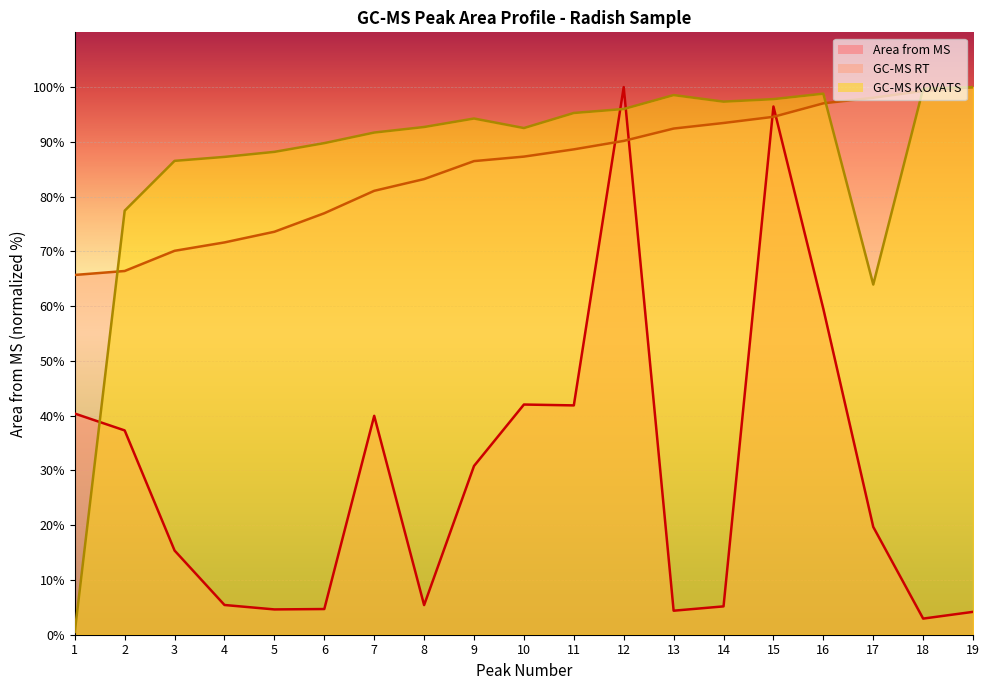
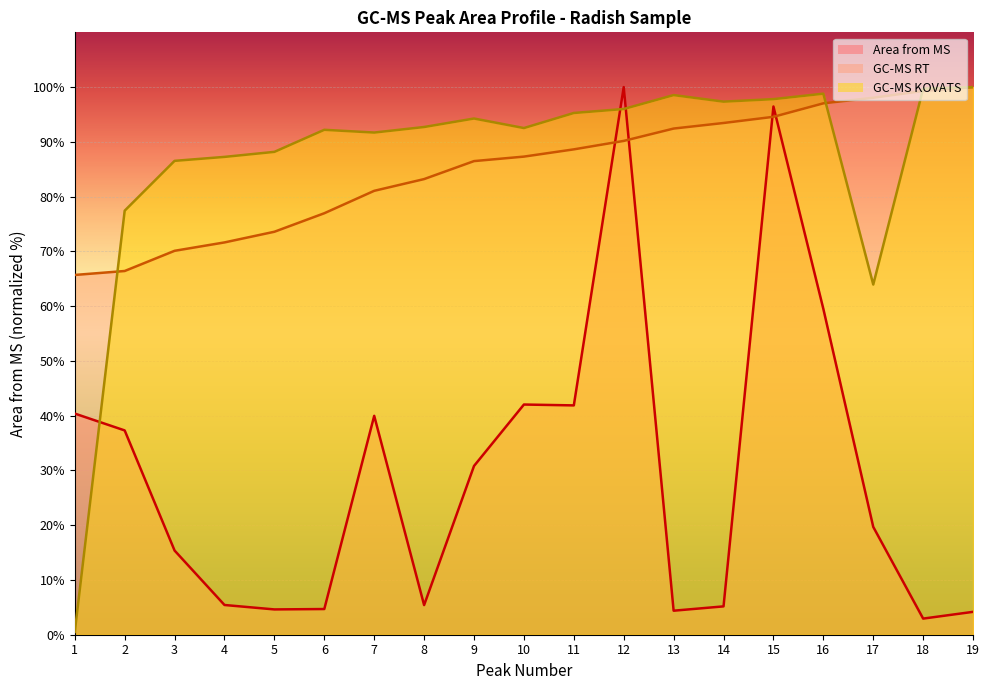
GC-MS KOVATS, 6: 90% -> 92%
